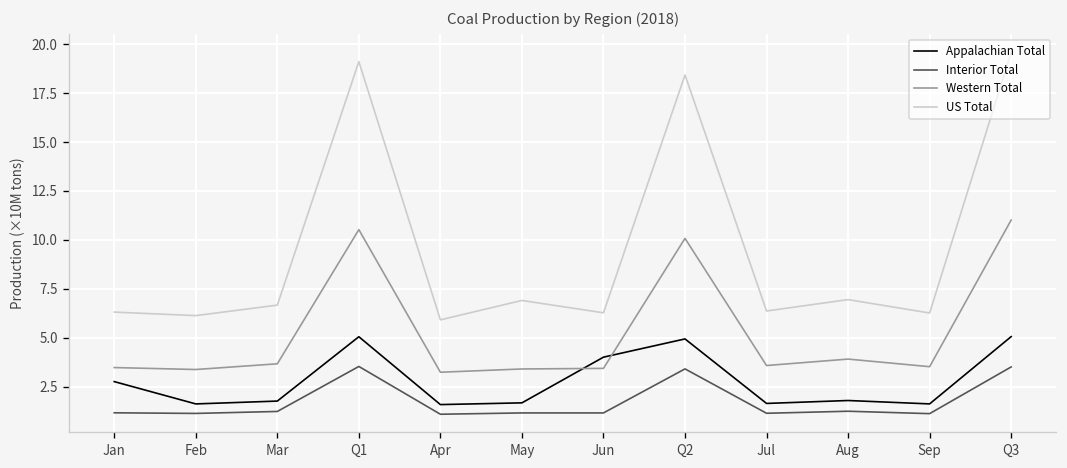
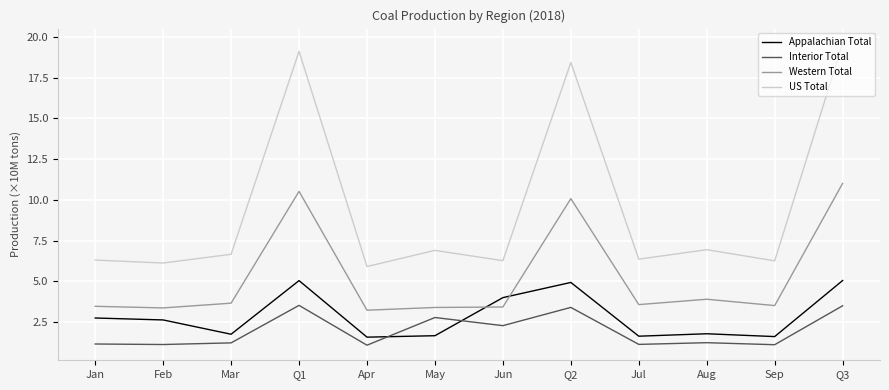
Appalachian Total, Feb: 1.6 -> 2.6
Interior Total, May: 1.2 -> 2.8
Interior Total, Jun: 1.2 -> 2.3
